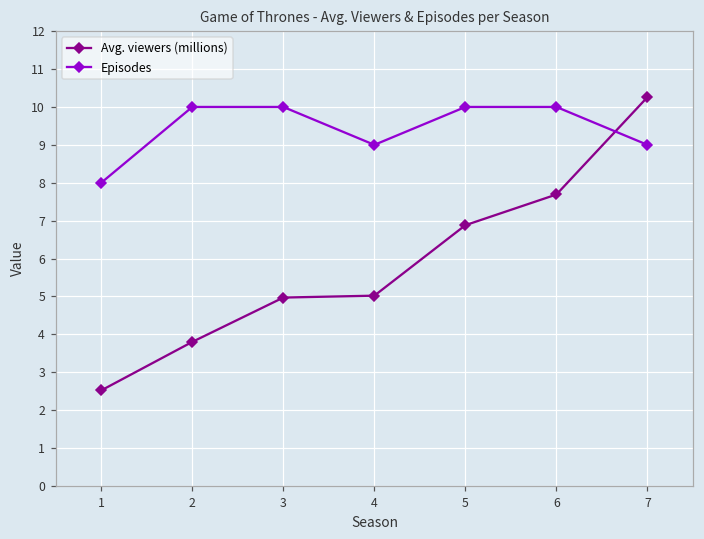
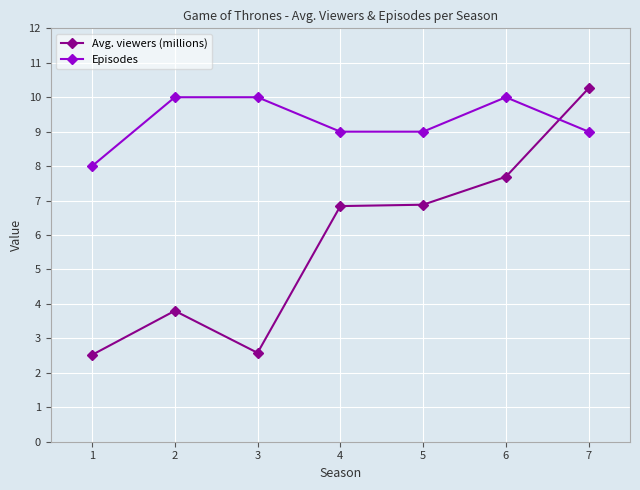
Avg. viewers (millions), 3: 5.0 -> 2.6
Avg. viewers (millions), 4: 5.0 -> 6.8
Episodes, 5: 10 -> 9
